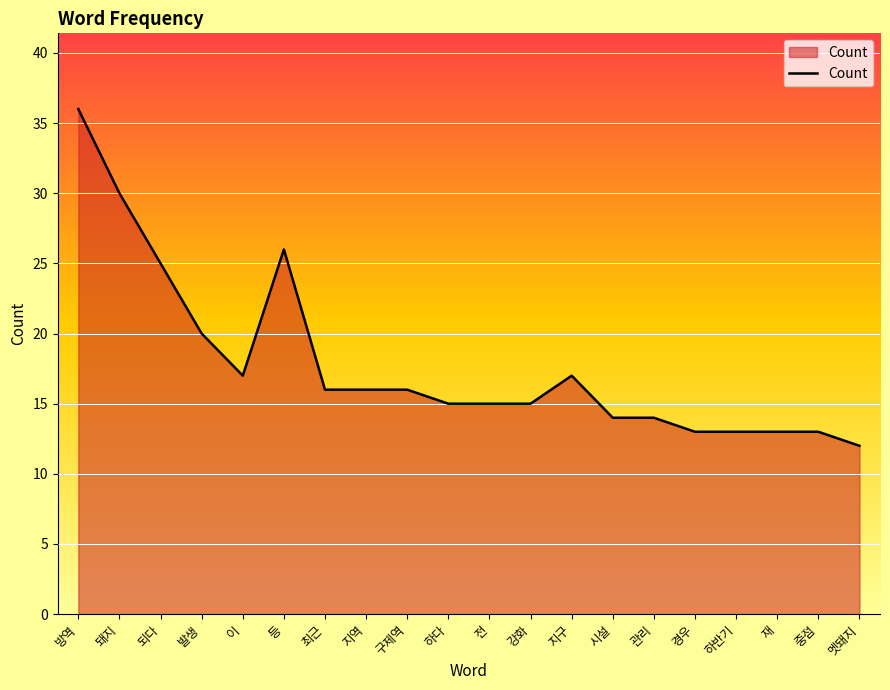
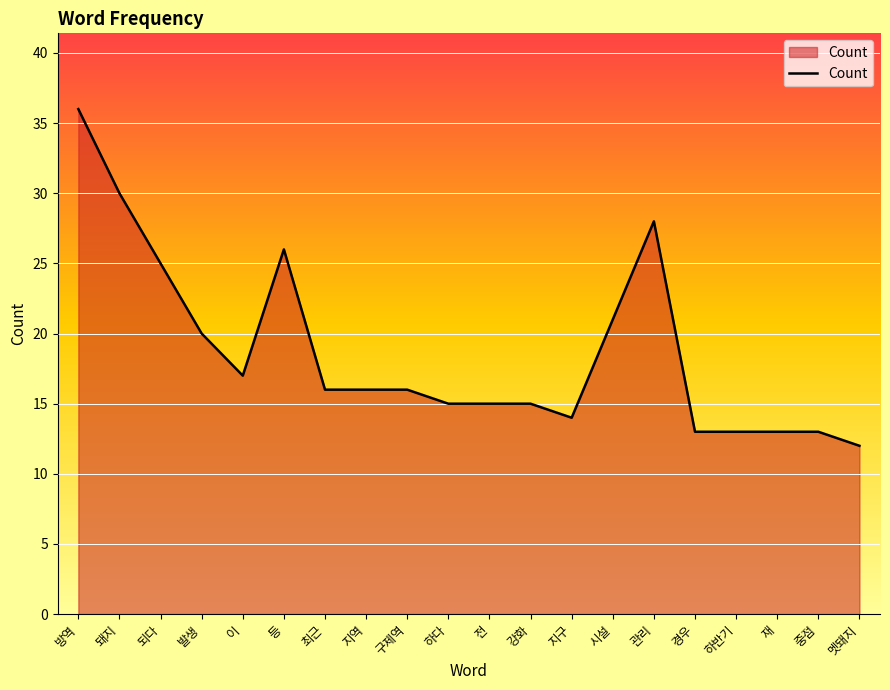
지구: 17 -> 14
시설: 14 -> 21
관리: 14 -> 28
